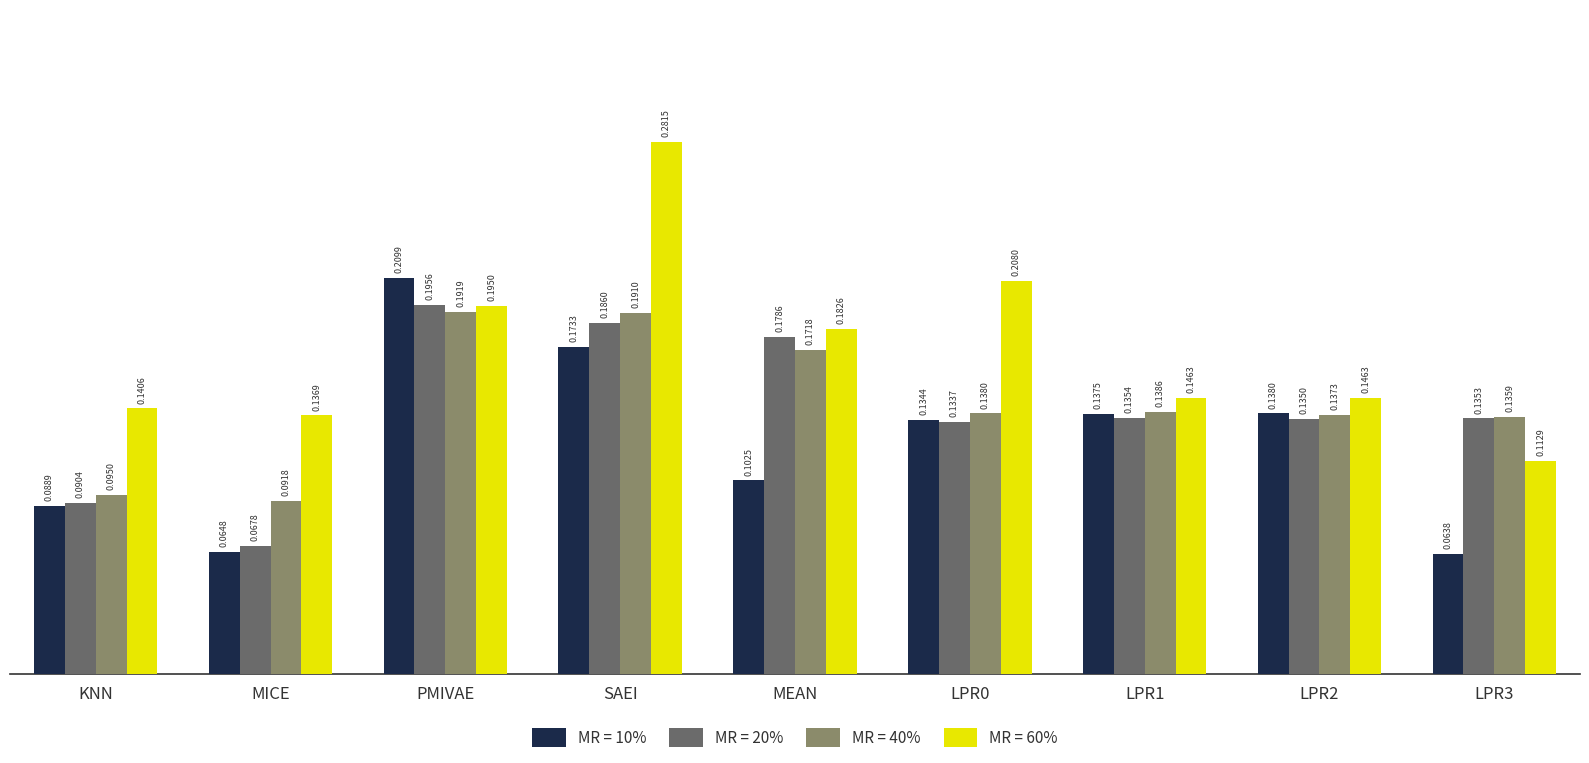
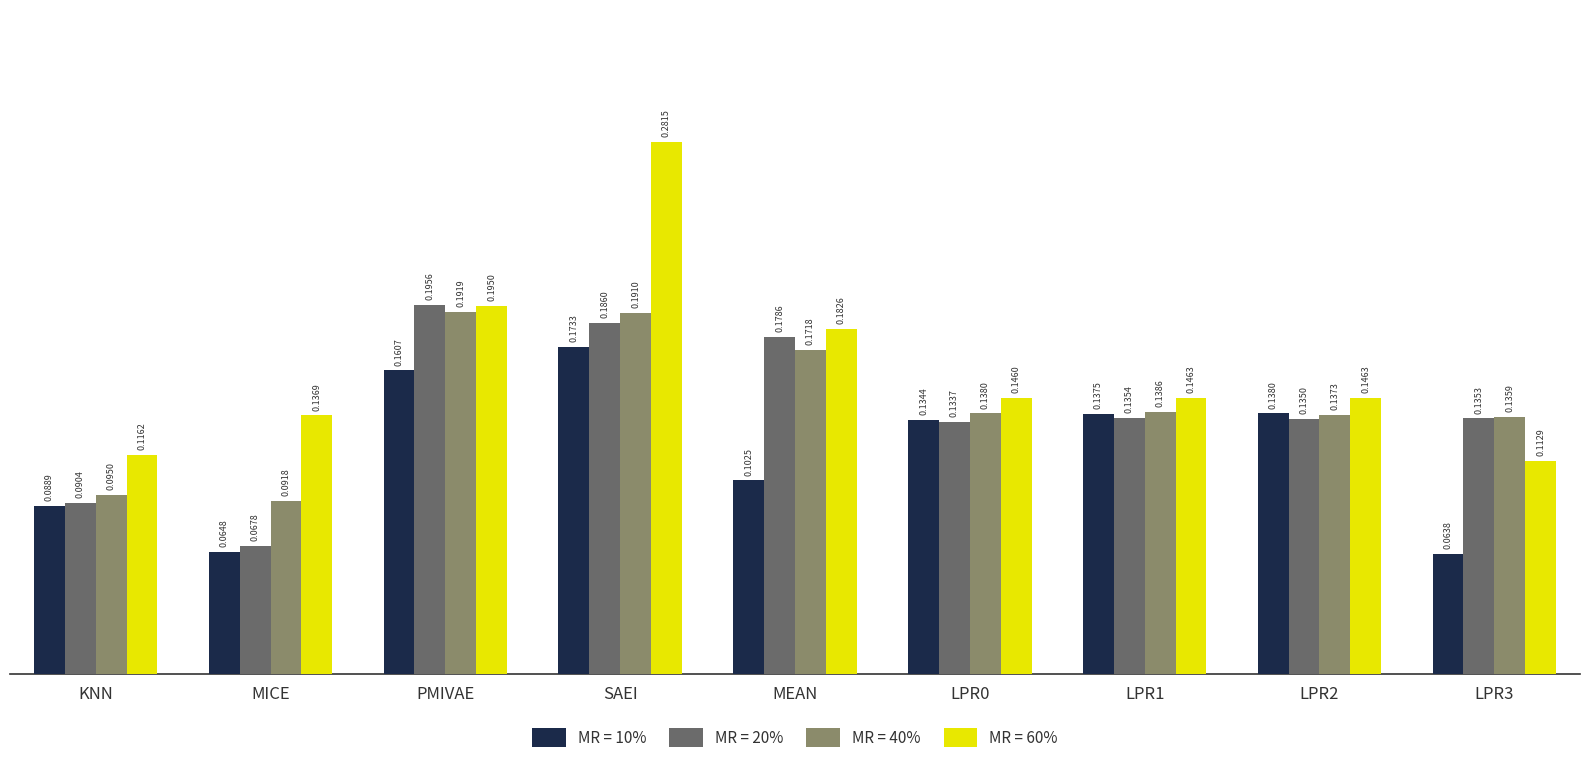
MR = 60%, KNN: 0.1406 -> 0.1162
MR = 10%, PMIVAE: 0.2099 -> 0.1607
MR = 60%, LPR0: 0.2080 -> 0.1460
